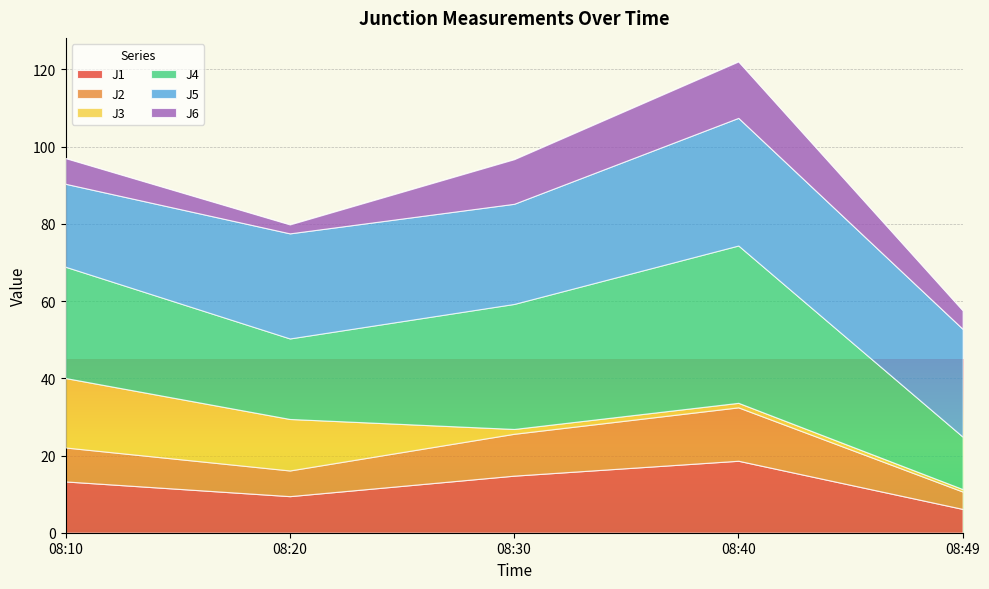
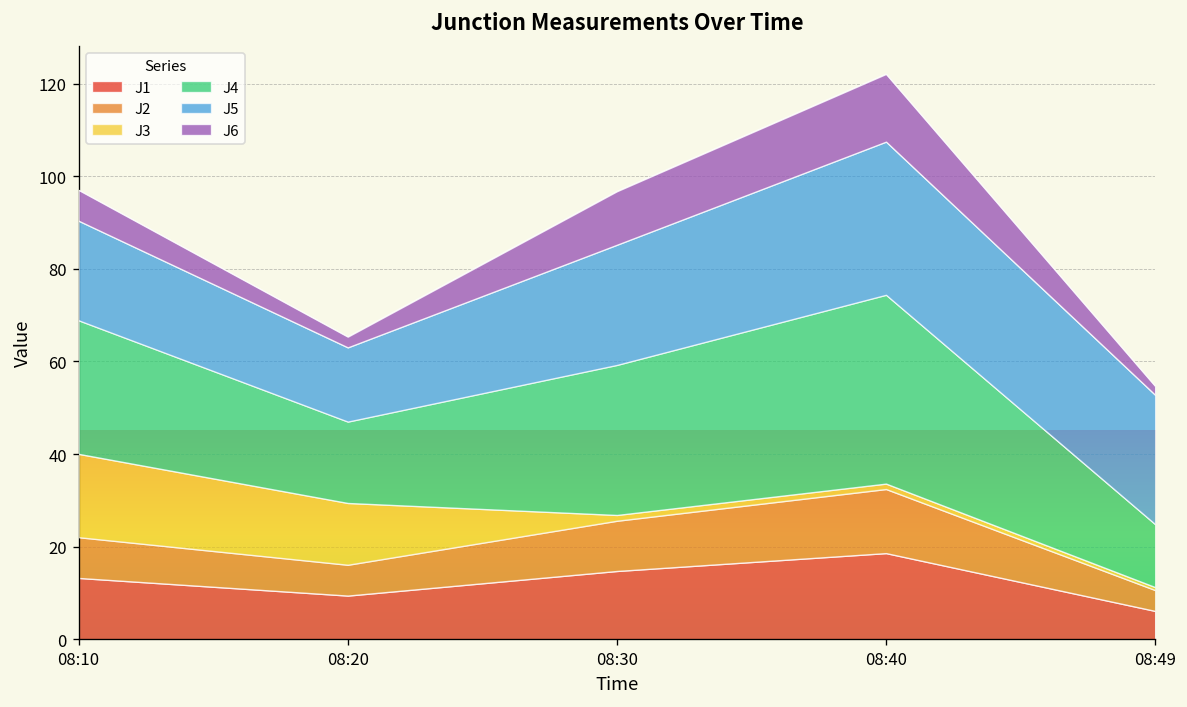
J4, 08:20: 21 -> 18
J5, 08:20: 27 -> 16
J6, 08:49: 5 -> 2
